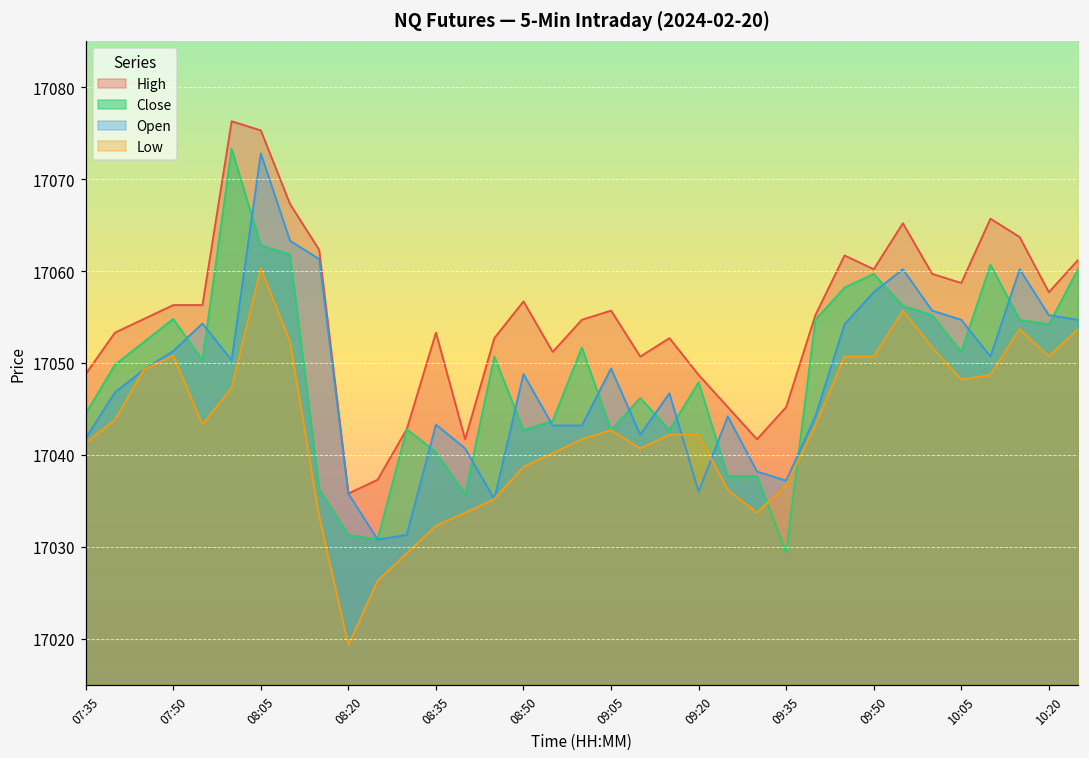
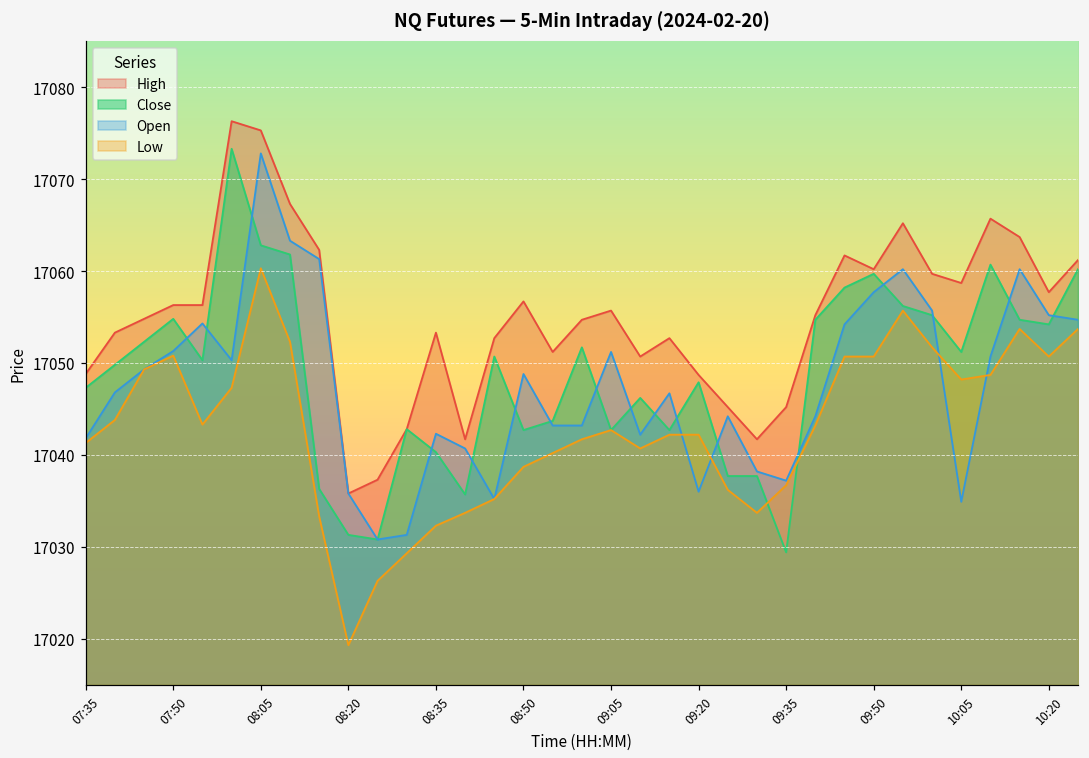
Close, 07:35: 17045 -> 17047
Open, 08:35: 17043 -> 17042
Open, 09:05: 17049 -> 17051
Open, 10:05: 17055 -> 17035
